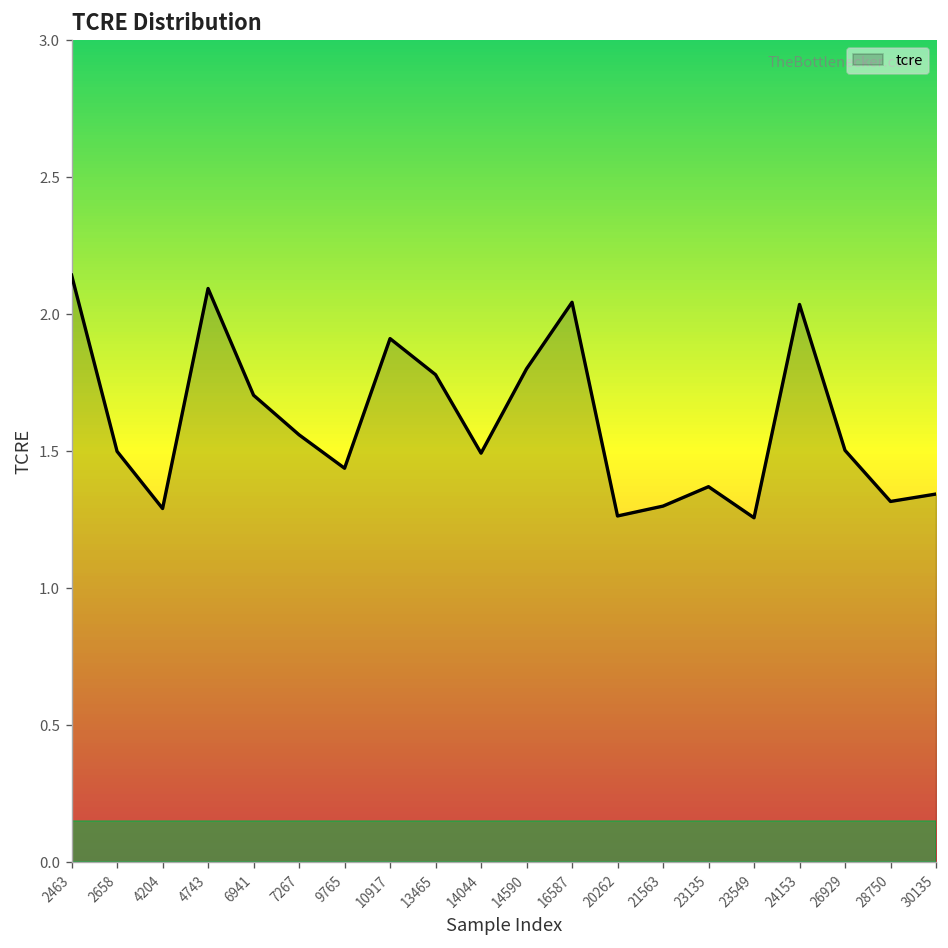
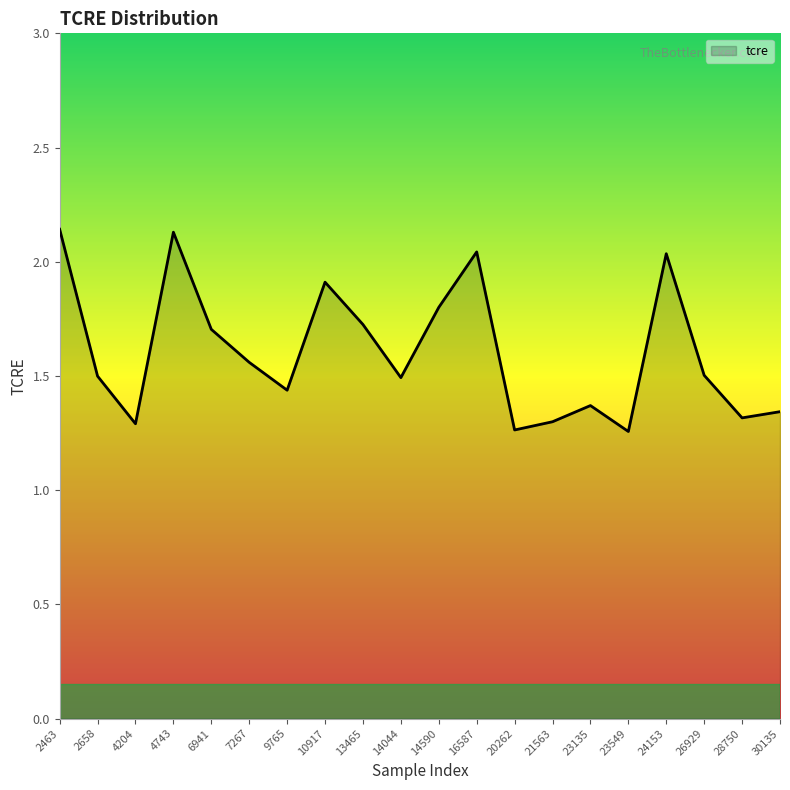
4743: 2.09 -> 2.13
13465: 1.78 -> 1.73
